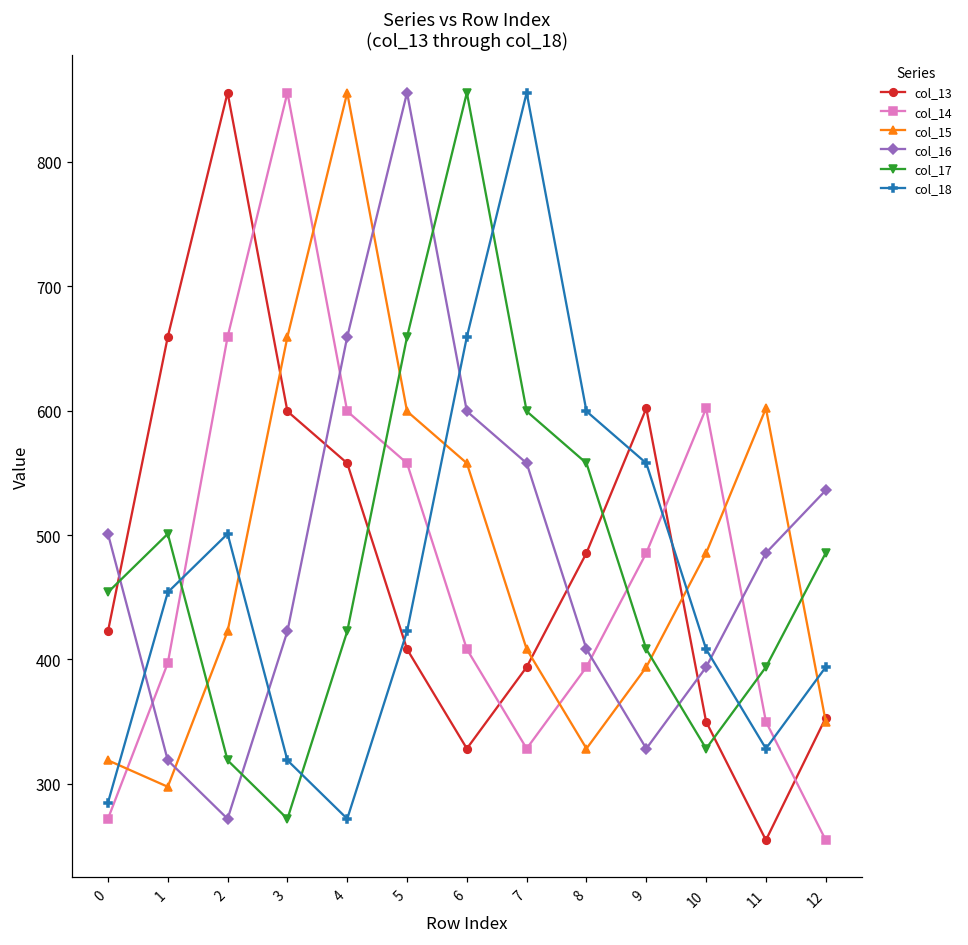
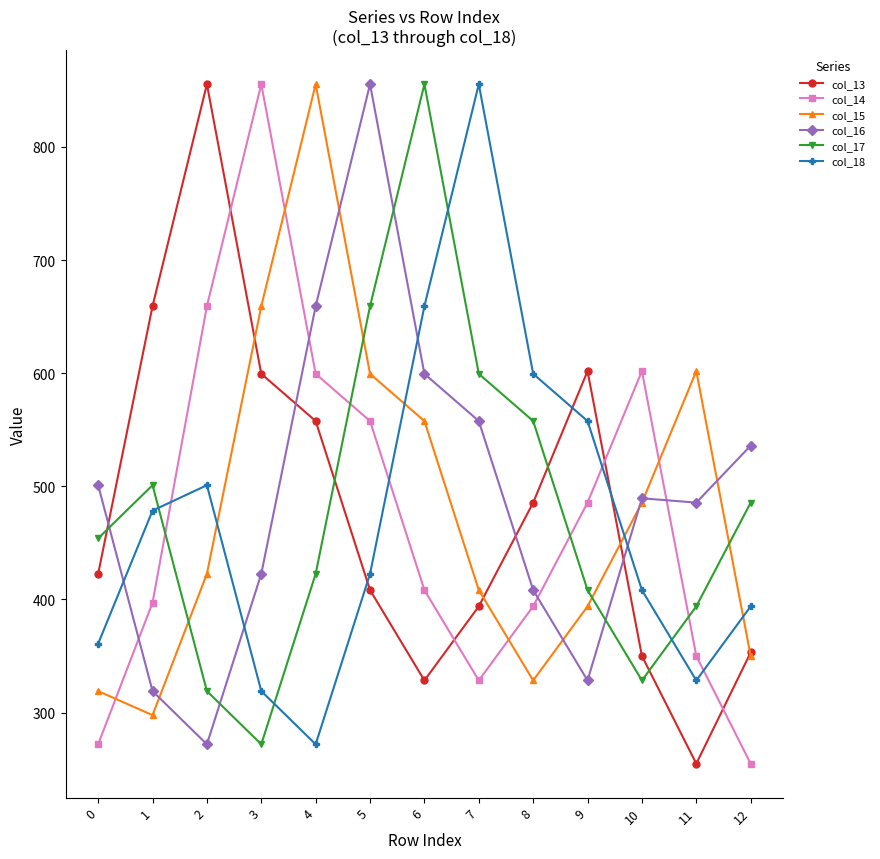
col_18, 0: 285 -> 361
col_18, 1: 454 -> 479
col_16, 10: 394 -> 489
